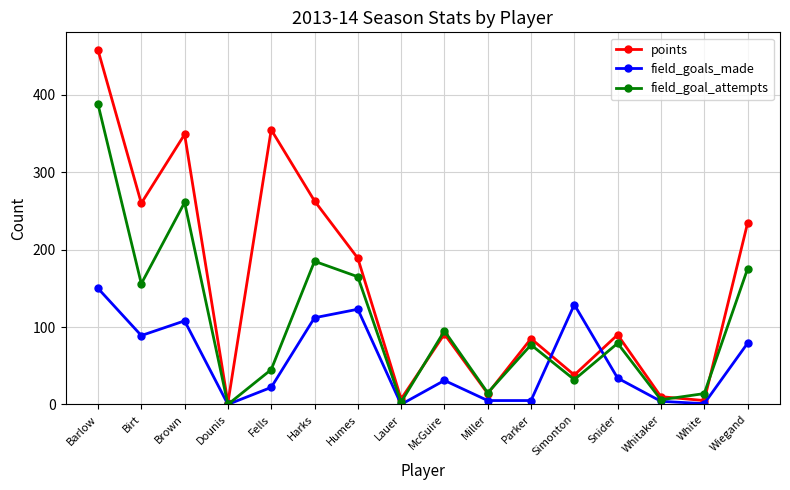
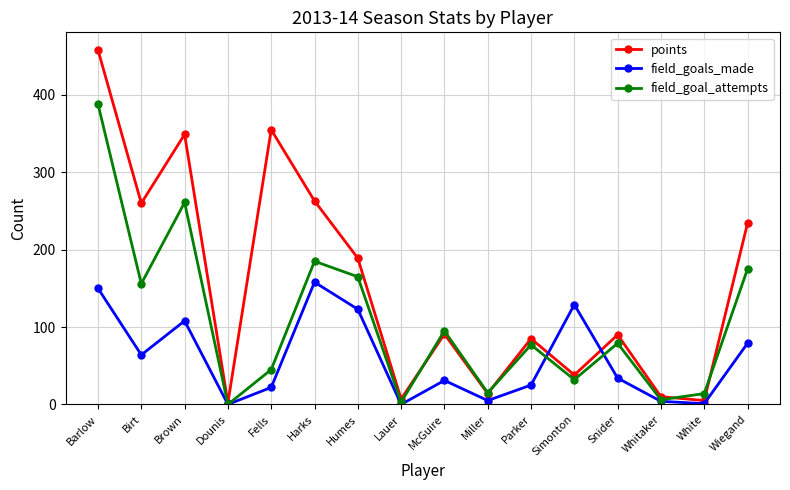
field_goals_made, Birt: 90 -> 60
field_goals_made, Harks: 110 -> 160
field_goals_made, Parker: 10 -> 30
